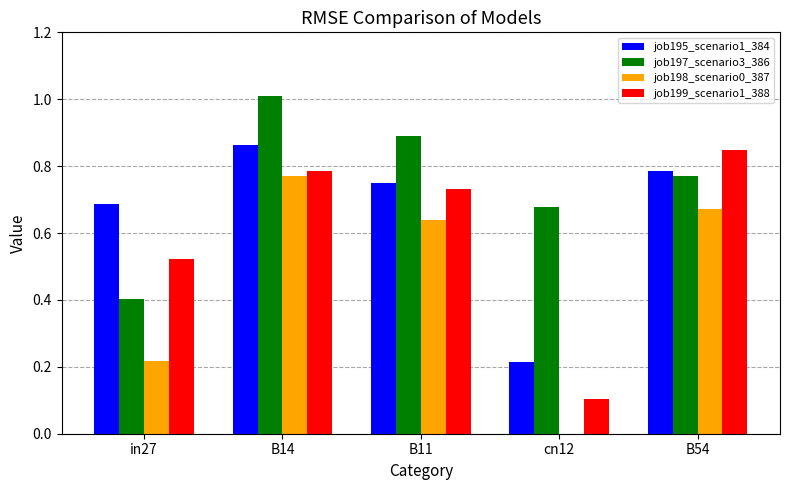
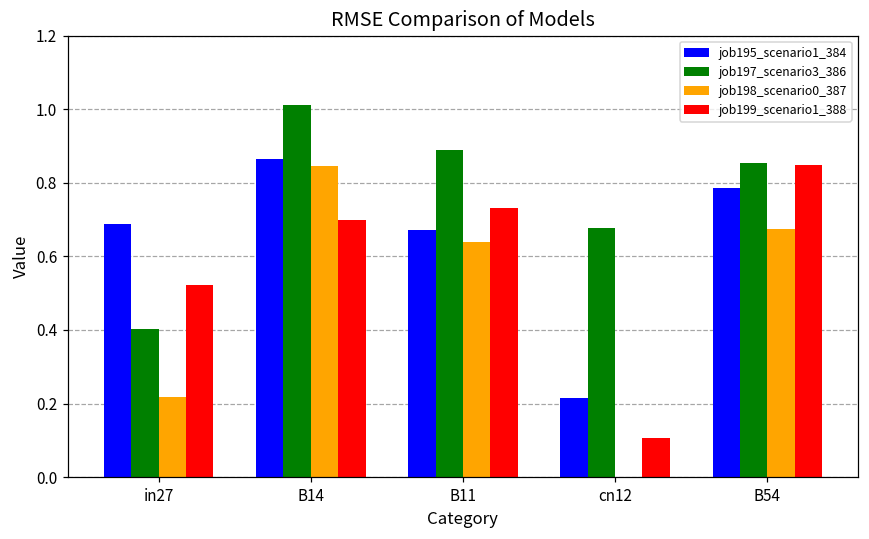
job198_scenario0_387, B14: 0.77 -> 0.85
job199_scenario1_388, B14: 0.79 -> 0.70
job195_scenario1_384, B11: 0.75 -> 0.67
job197_scenario3_386, B54: 0.77 -> 0.85
